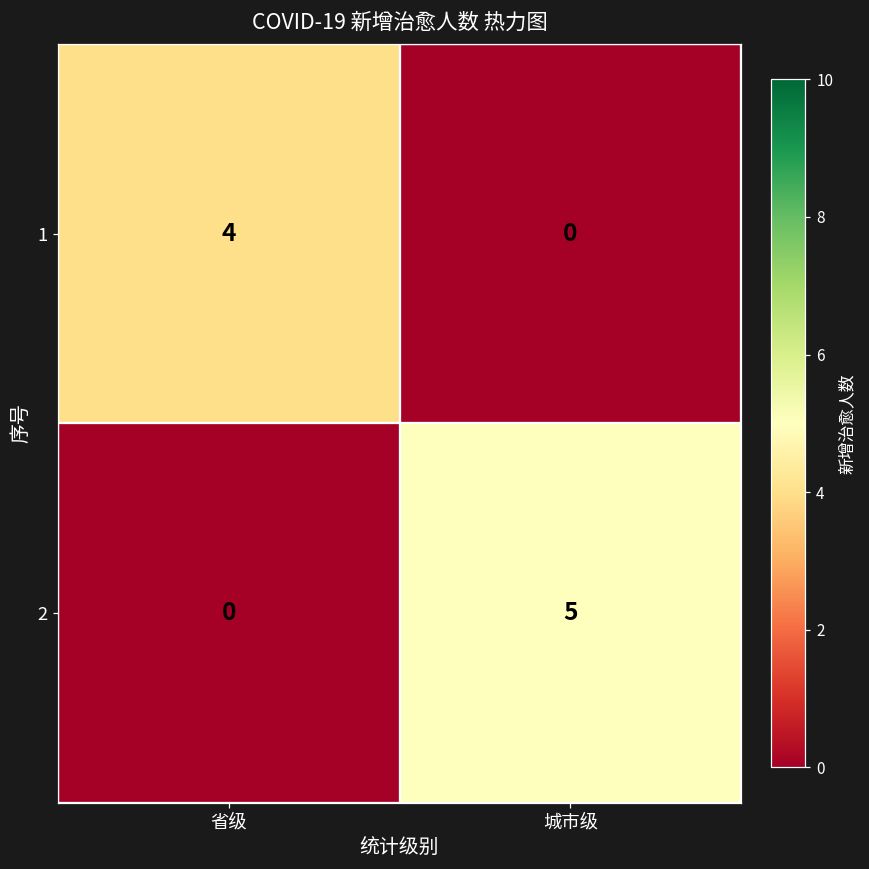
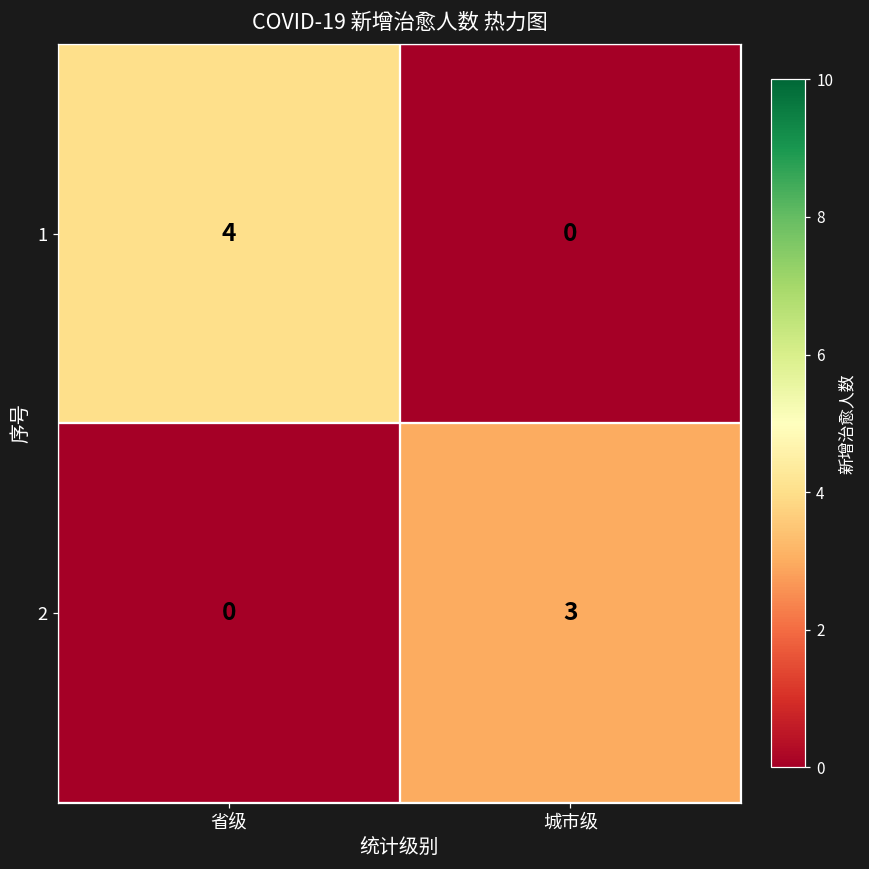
2, 城市级: 5 -> 3
